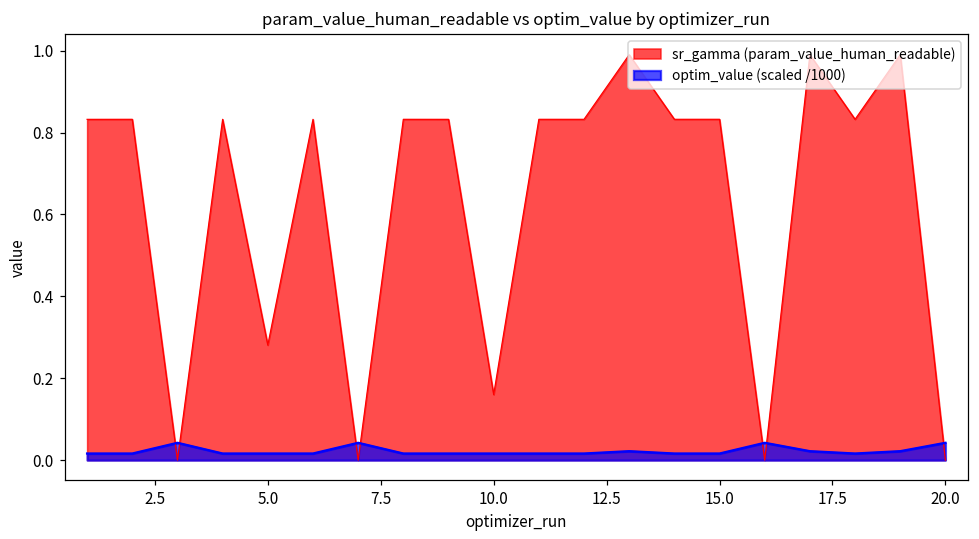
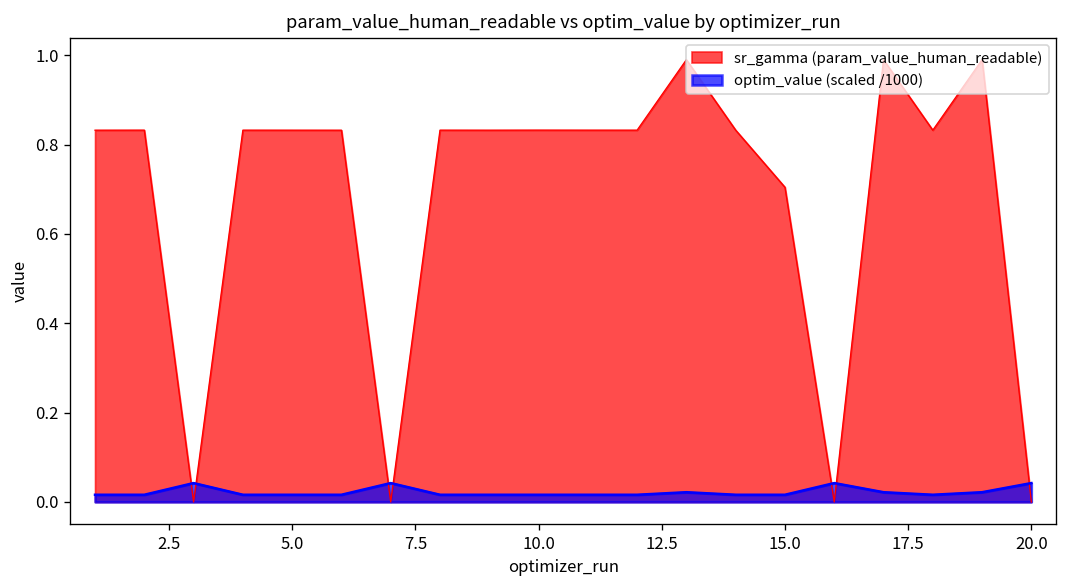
sr_gamma (param_value_human_readable), 5.0: 0.28 -> 0.83
sr_gamma (param_value_human_readable), 10.0: 0.16 -> 0.83
sr_gamma (param_value_human_readable), 15.0: 0.83 -> 0.70
